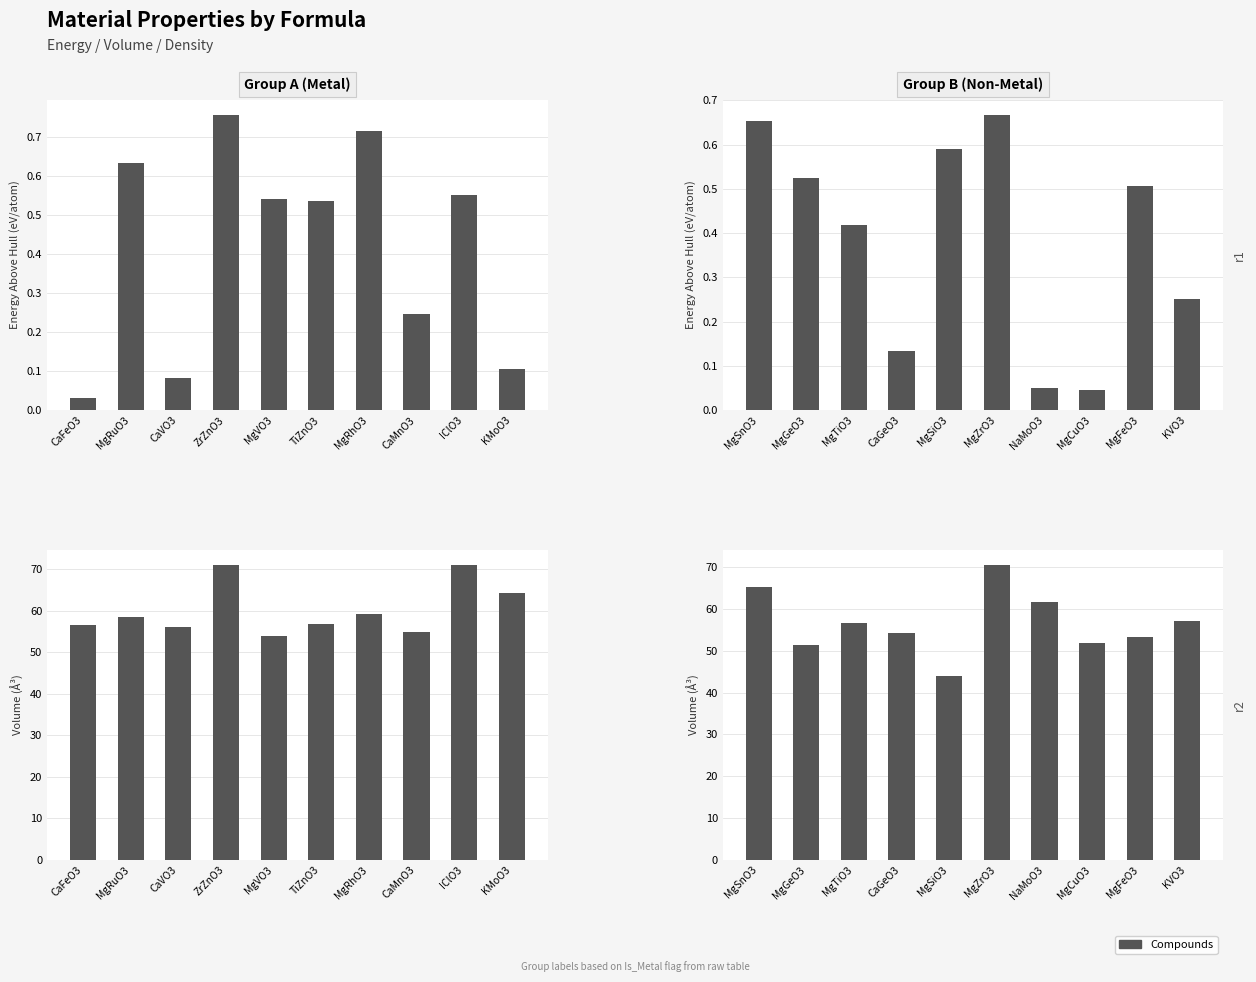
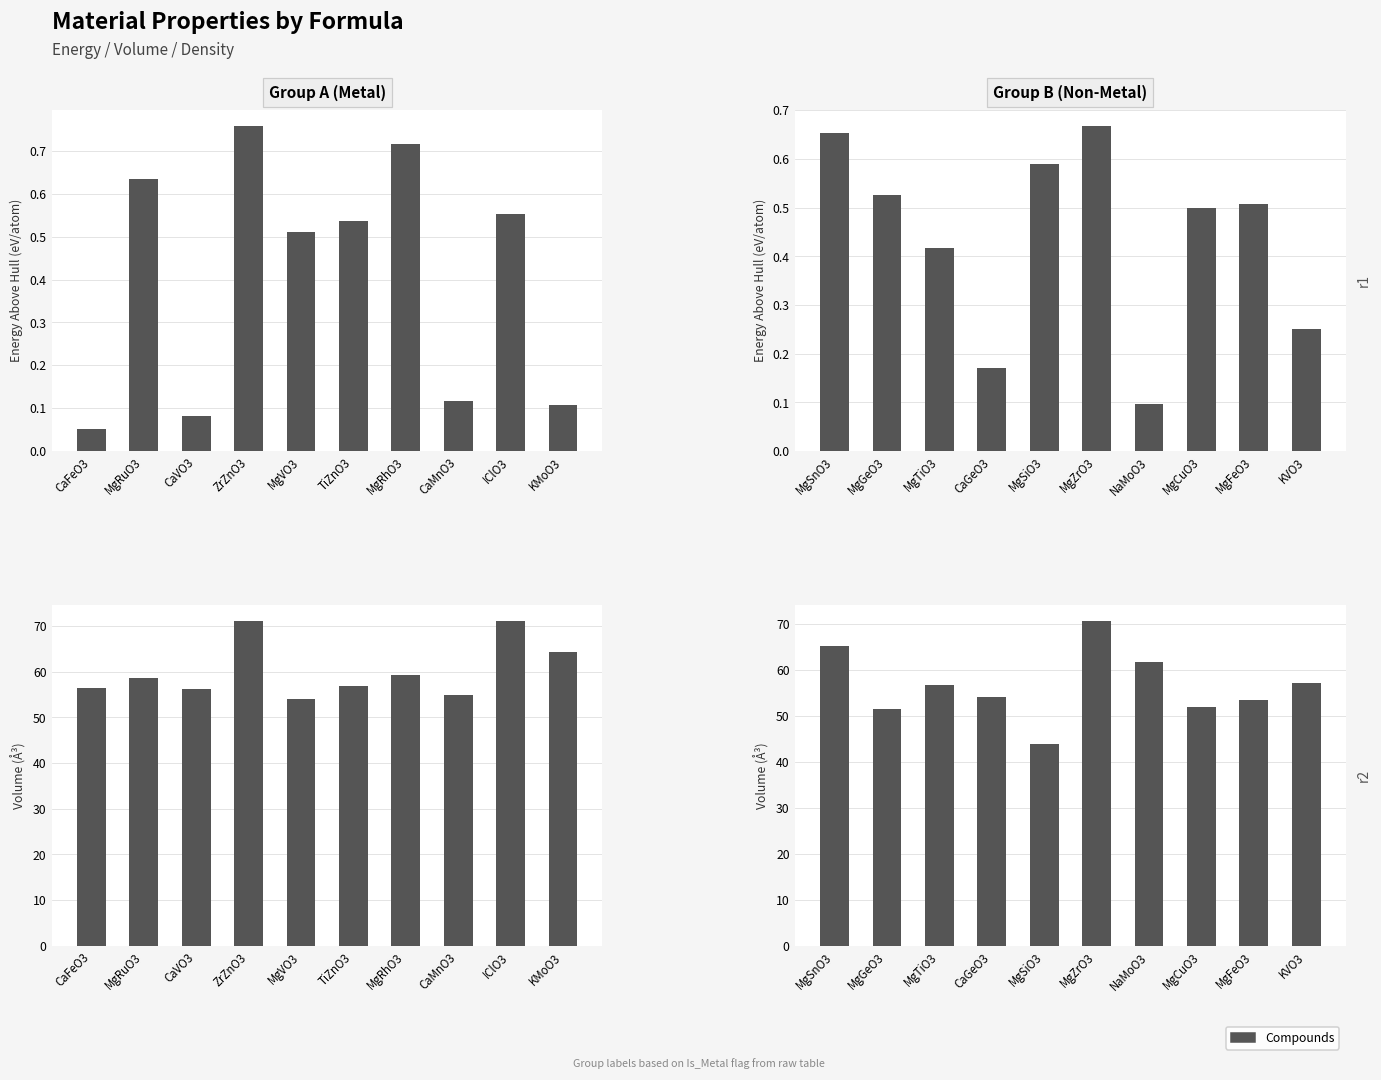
Group A (Metal), CaFeO3: 0.03 -> 0.05
Group A (Metal), MgVO3: 0.54 -> 0.51
Group A (Metal), CaMnO3: 0.25 -> 0.12
Group B (Non-Metal), CaGeO3: 0.13 -> 0.17
Group B (Non-Metal), NaMoO3: 0.05 -> 0.10
Group B (Non-Metal), MgCuO3: 0.05 -> 0.50
